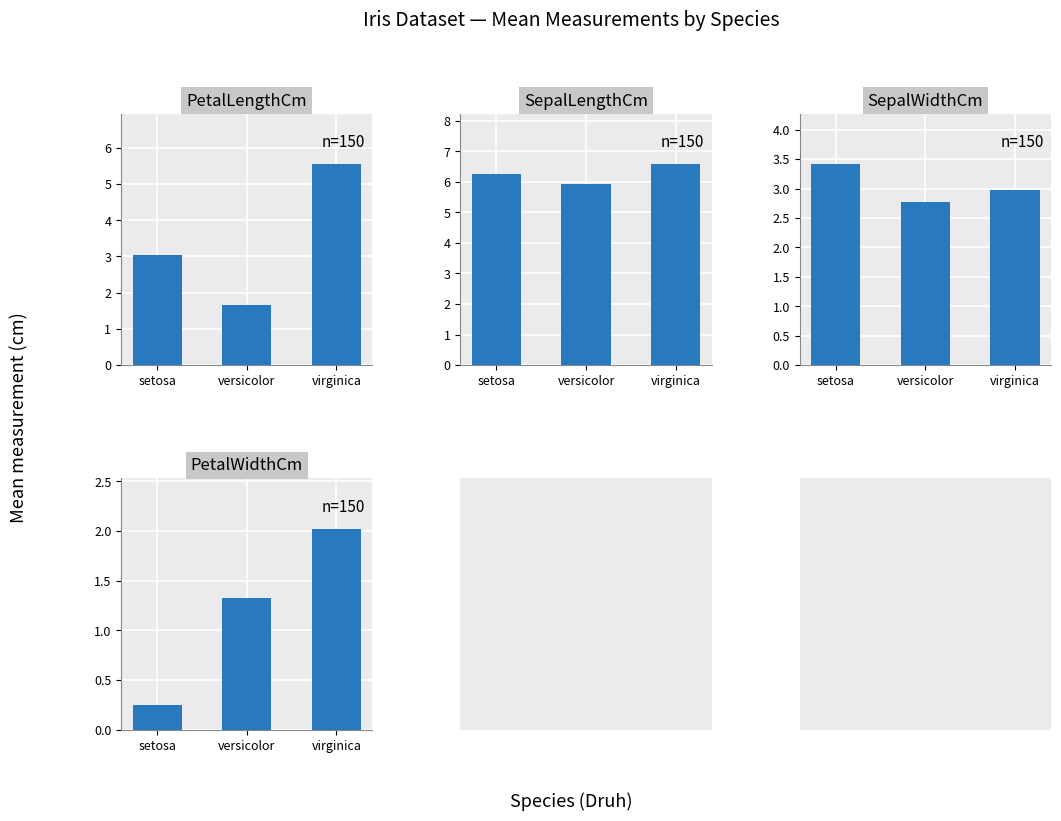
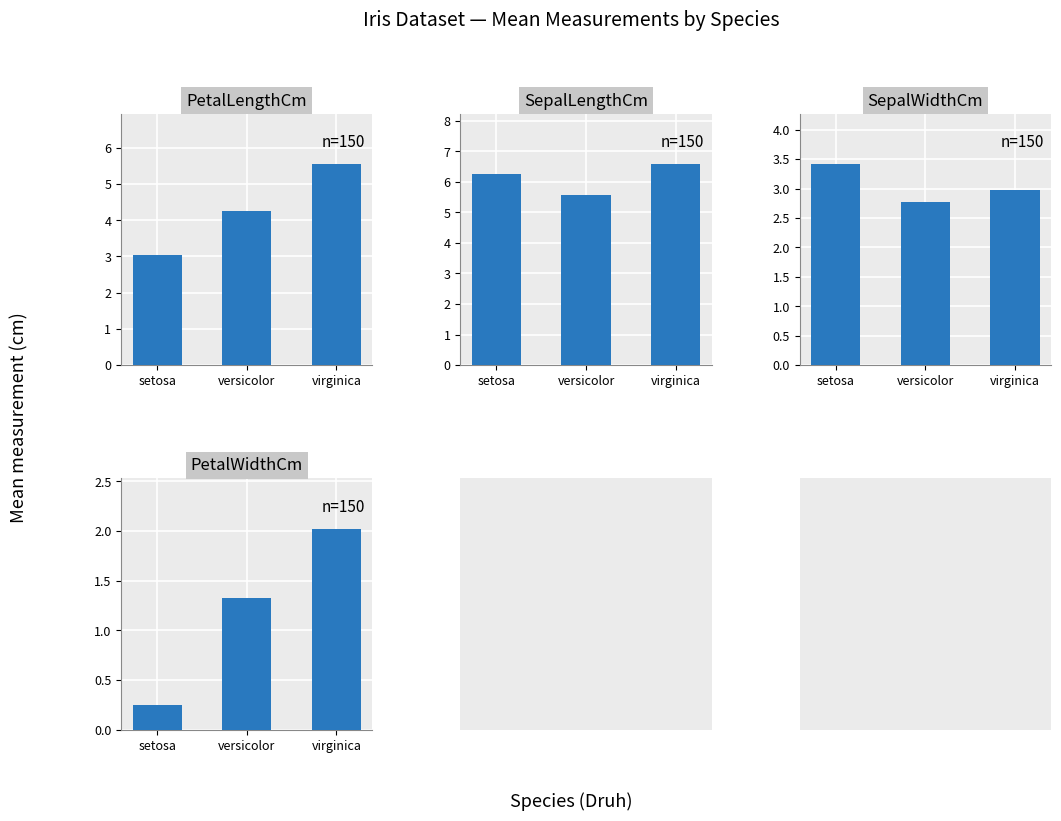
PetalLengthCm, versicolor: 1.7 -> 4.3
SepalLengthCm, versicolor: 5.9 -> 5.6
